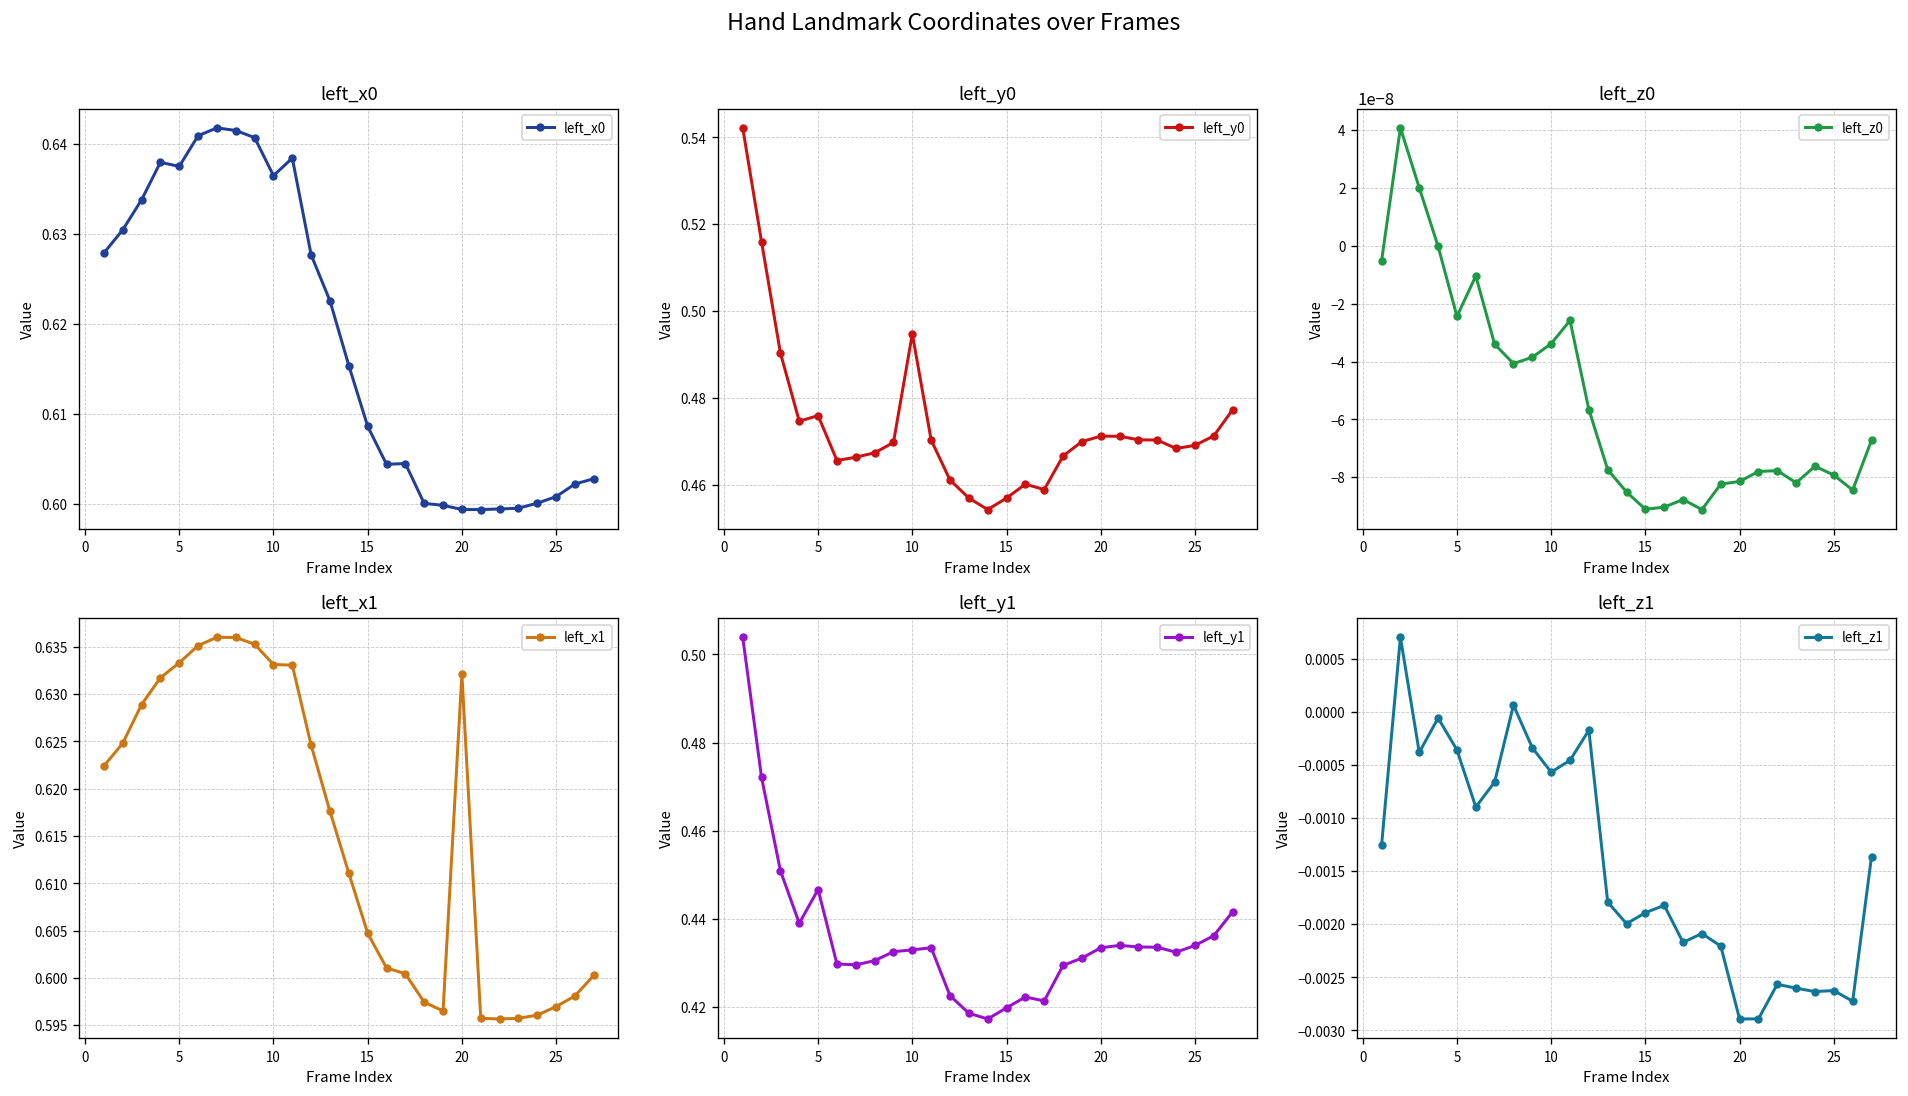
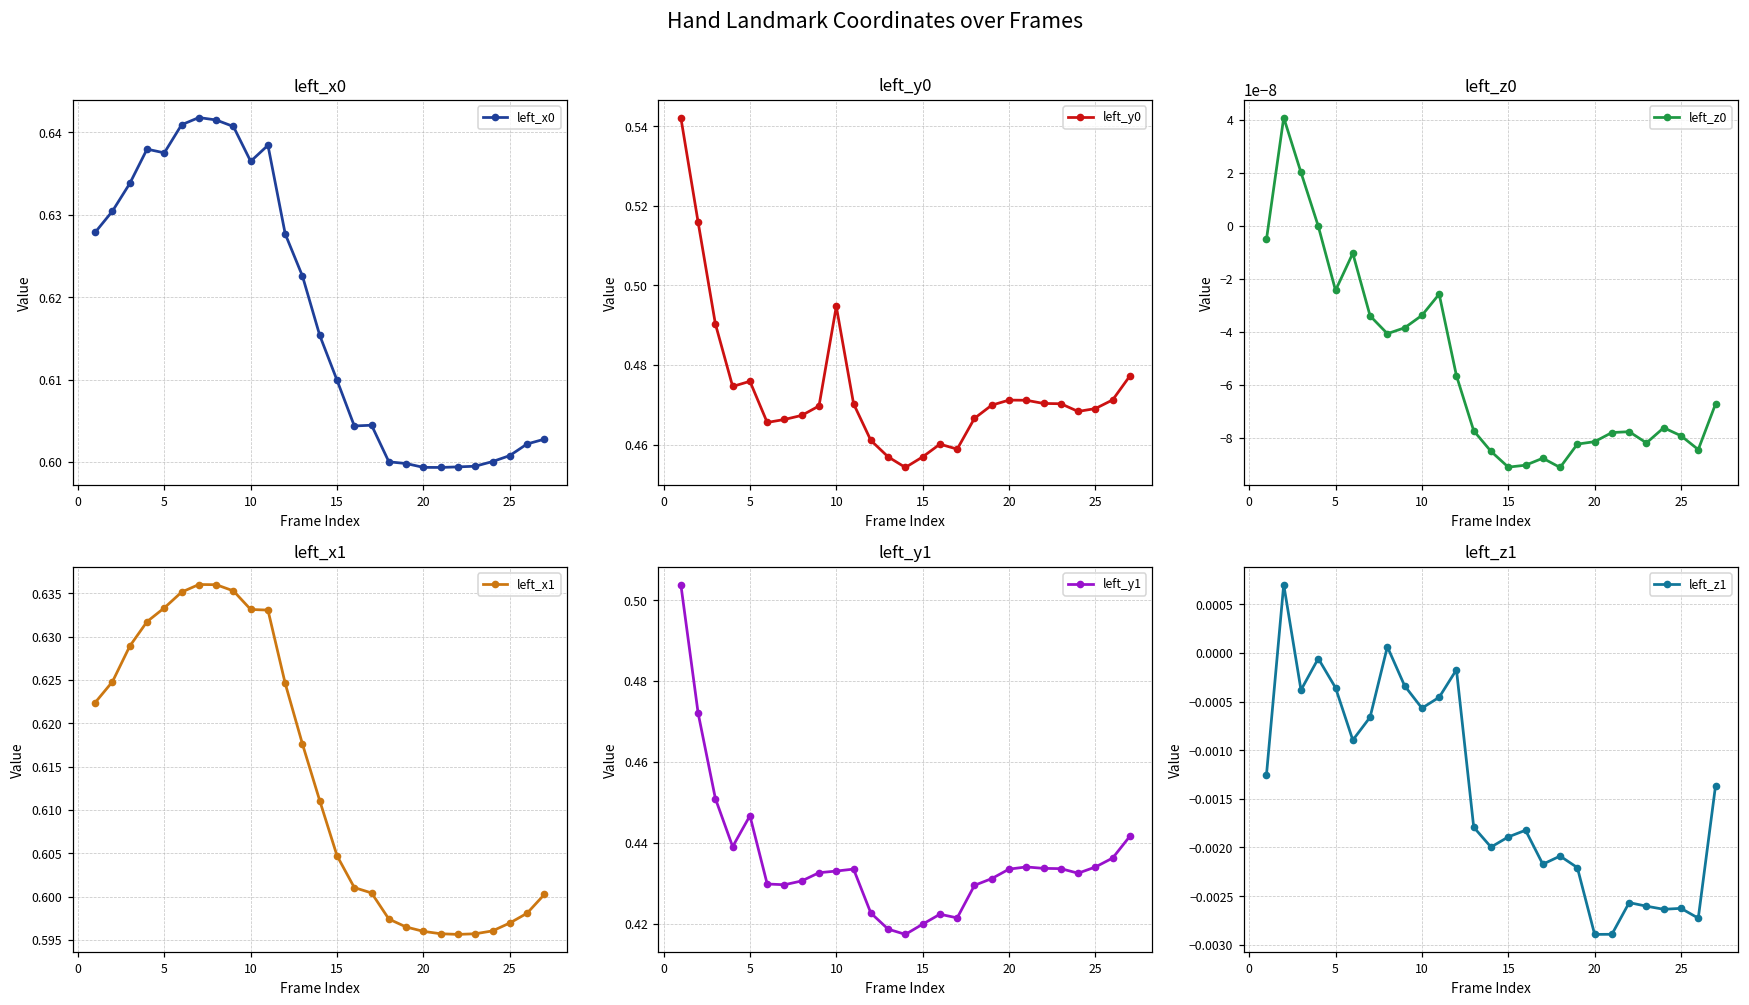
left_x0, 15: 0.609 -> 0.610
left_x1, 20: 0.632 -> 0.596
